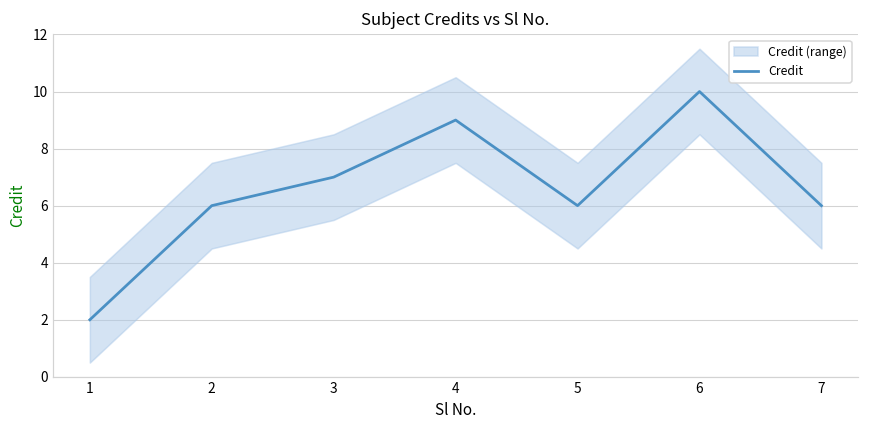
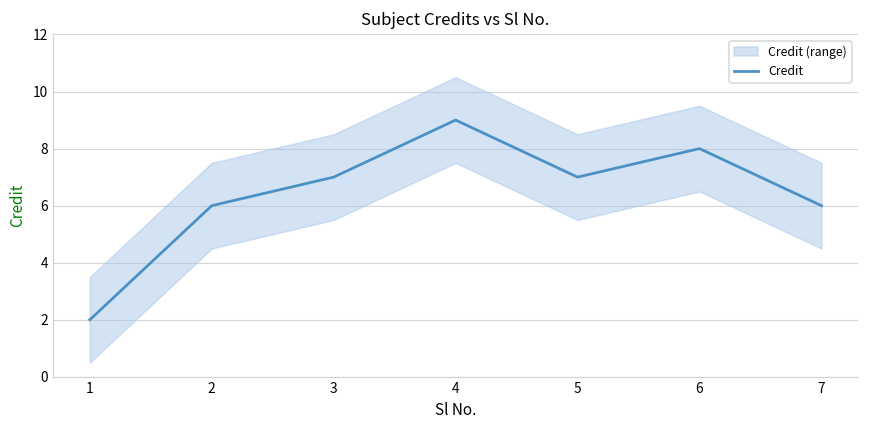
Credit, 5: 6 -> 7
Credit, 6: 10 -> 8
